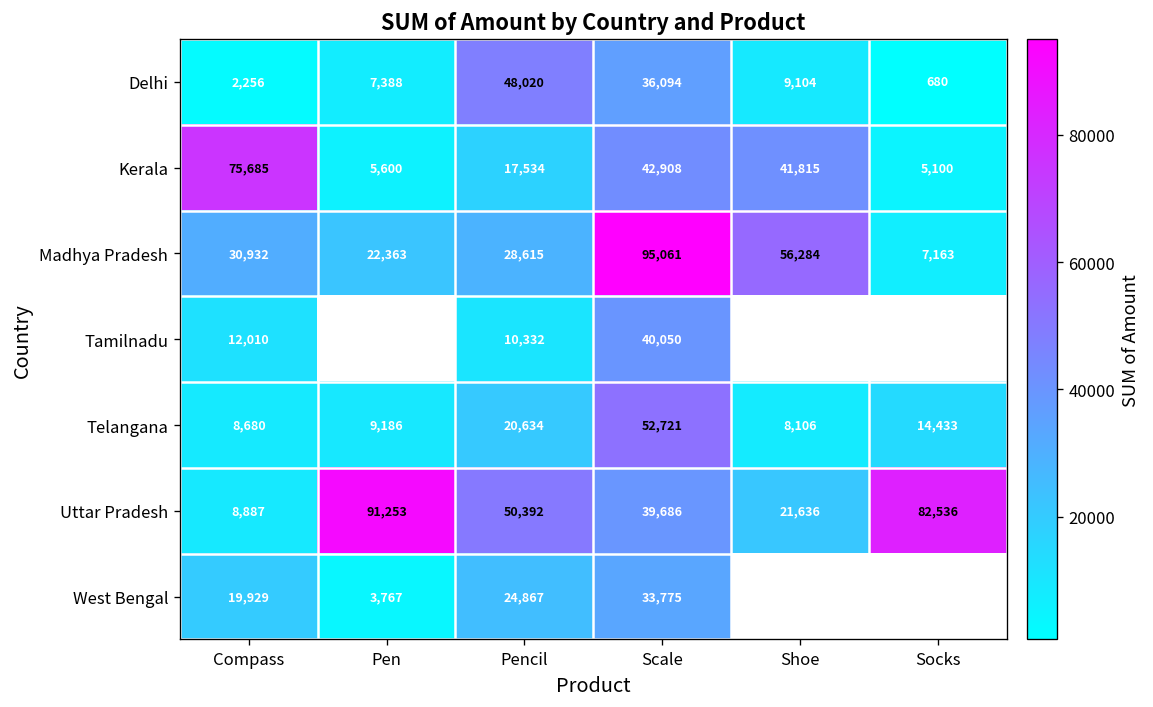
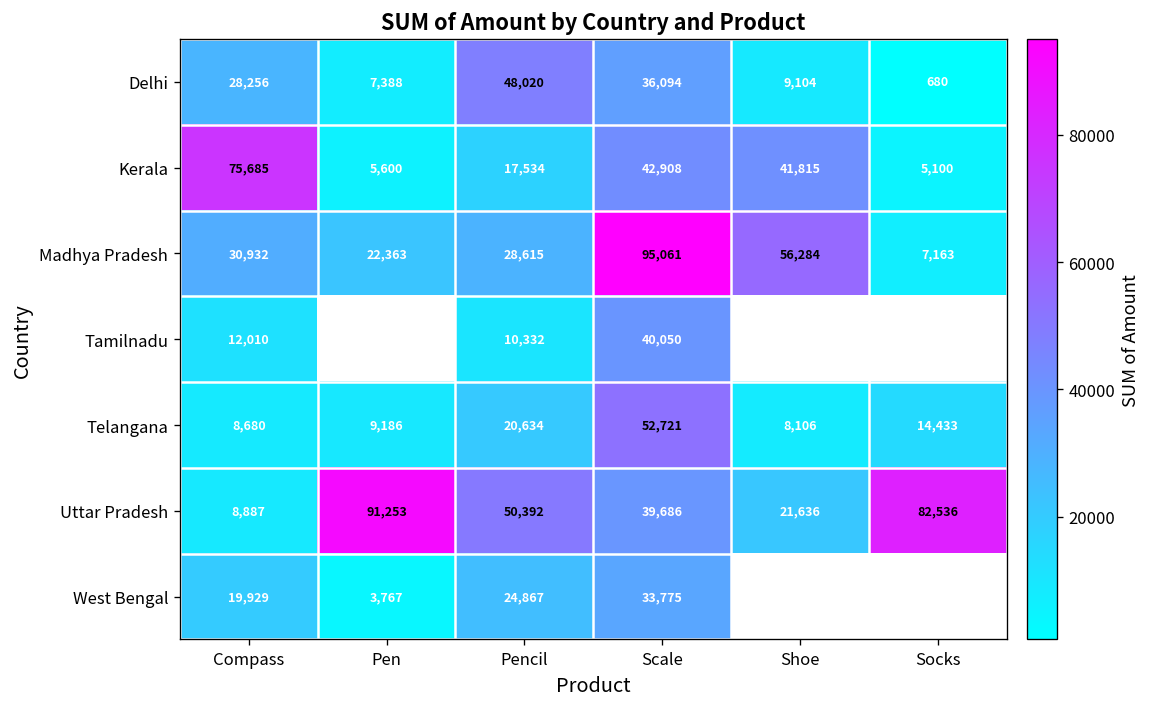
Delhi, Compass: 2,256 -> 28,256
